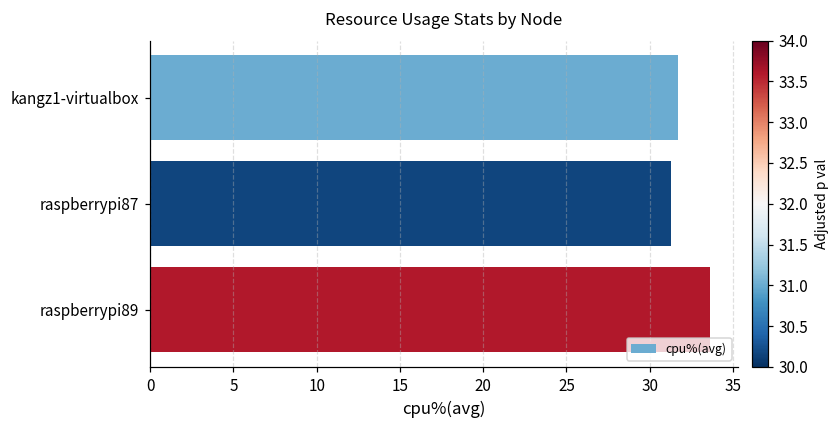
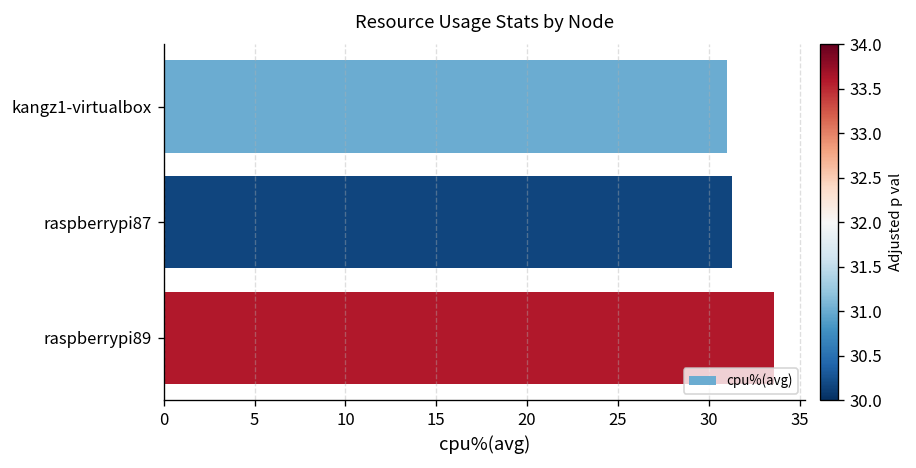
kangz1-virtualbox: 31.7 -> 31.0
